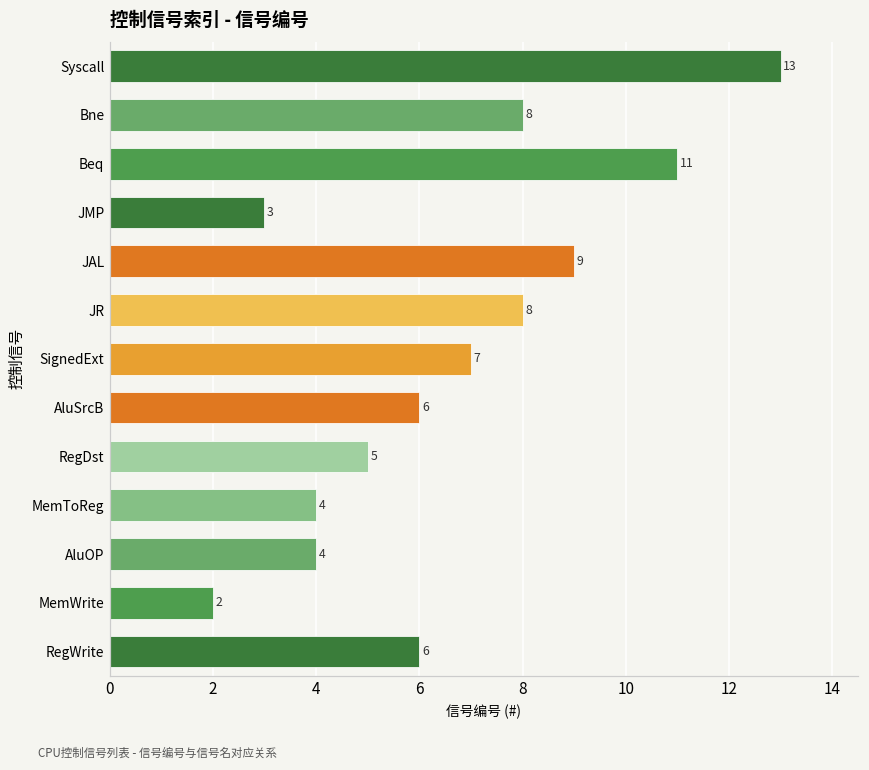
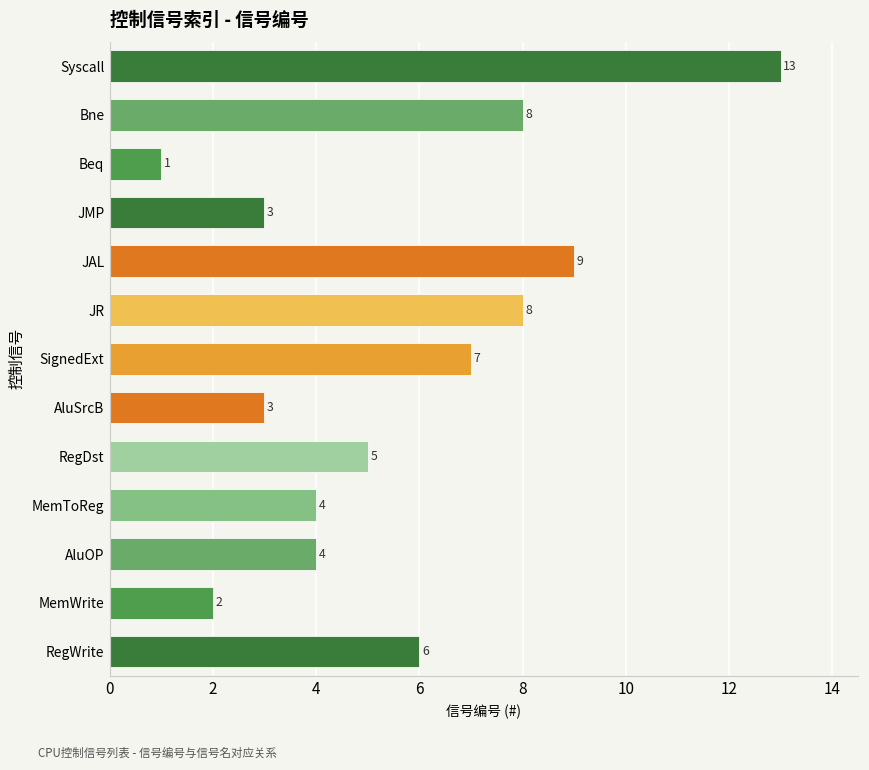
Beq: 11 -> 1
AluSrcB: 6 -> 3
